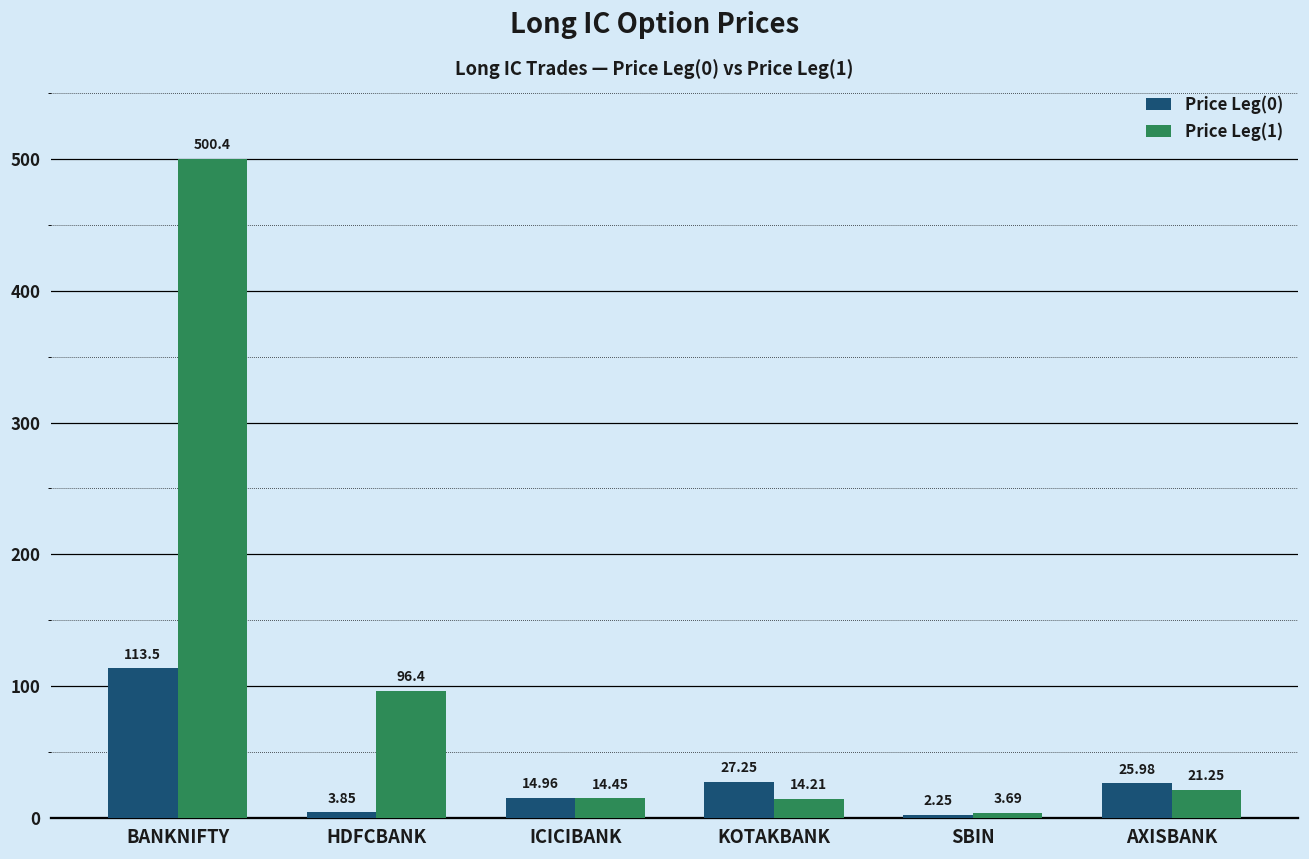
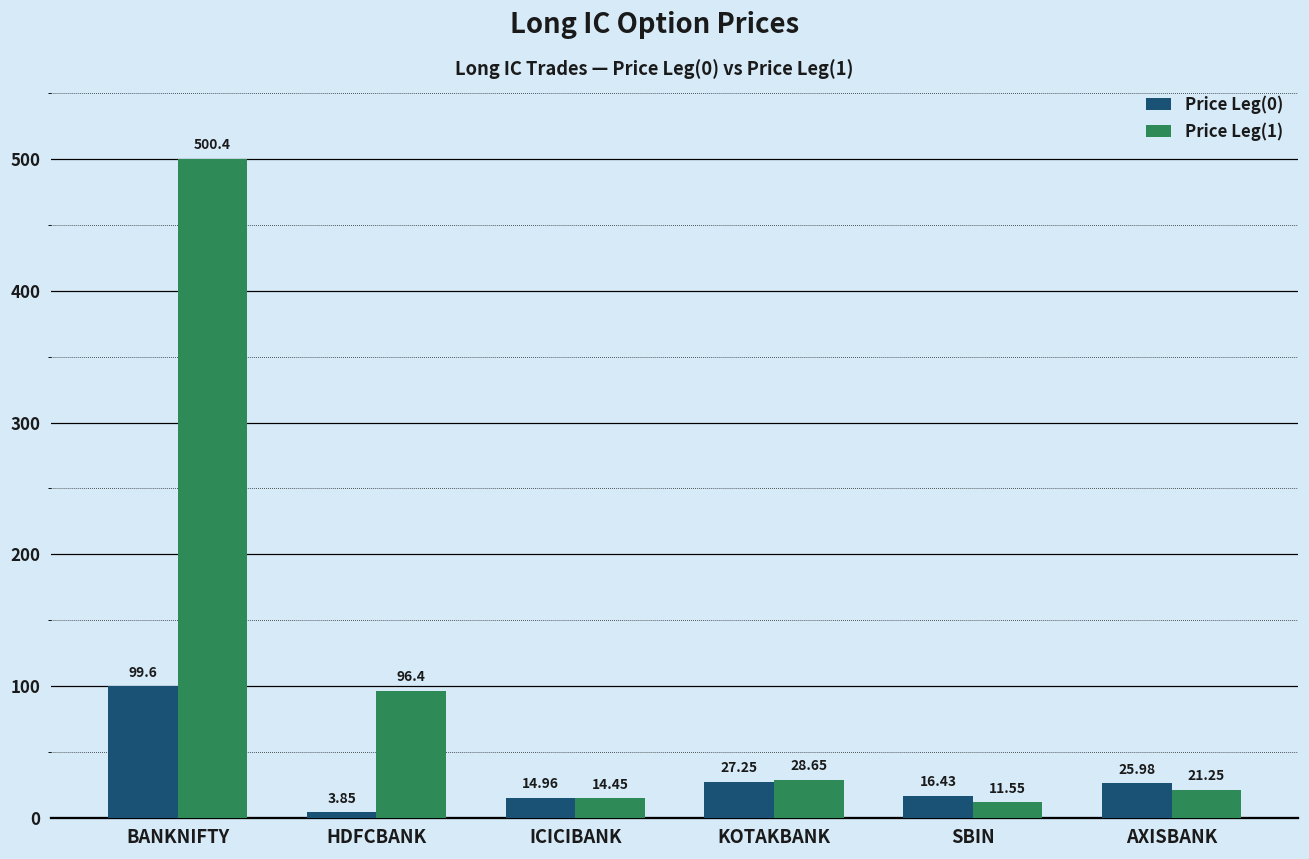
Price Leg(0), BANKNIFTY: 113.5 -> 99.6
Price Leg(1), KOTAKBANK: 14.21 -> 28.65
Price Leg(0), SBIN: 2.25 -> 16.43
Price Leg(1), SBIN: 3.69 -> 11.55
